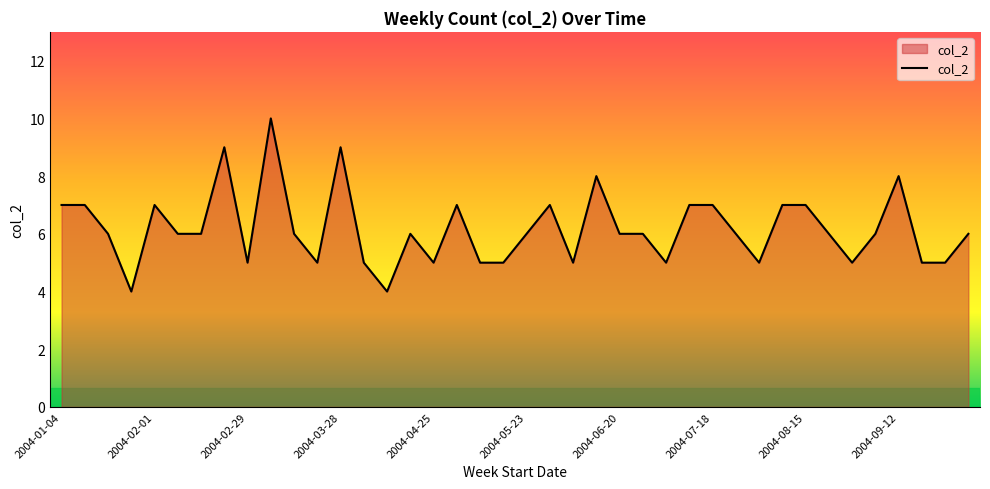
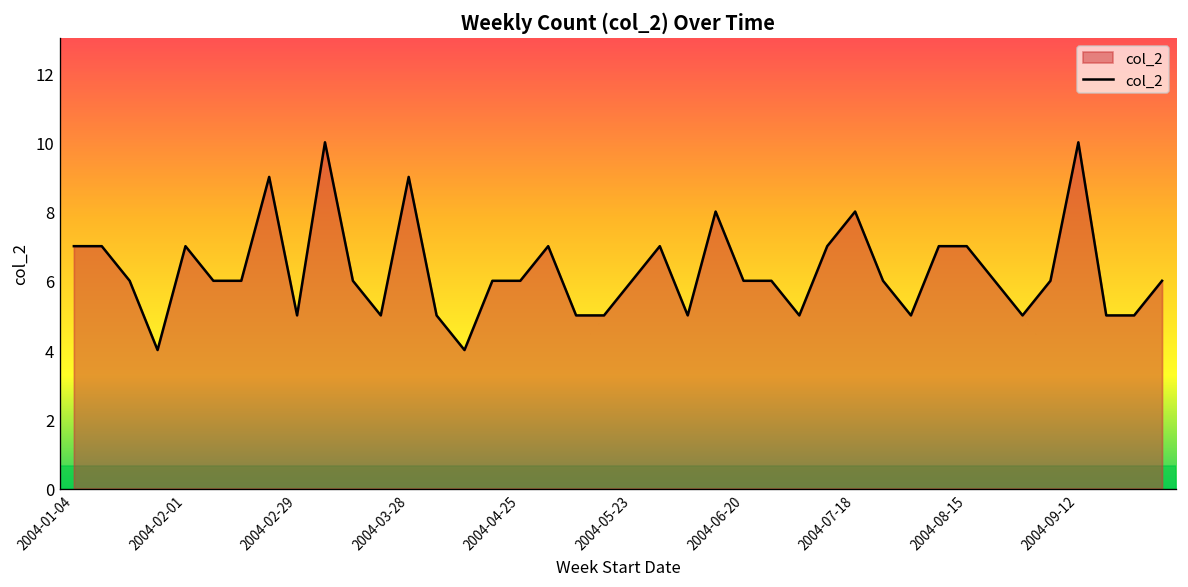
2004-04-25: 5 -> 6
2004-07-18: 7 -> 8
2004-09-12: 8 -> 10
